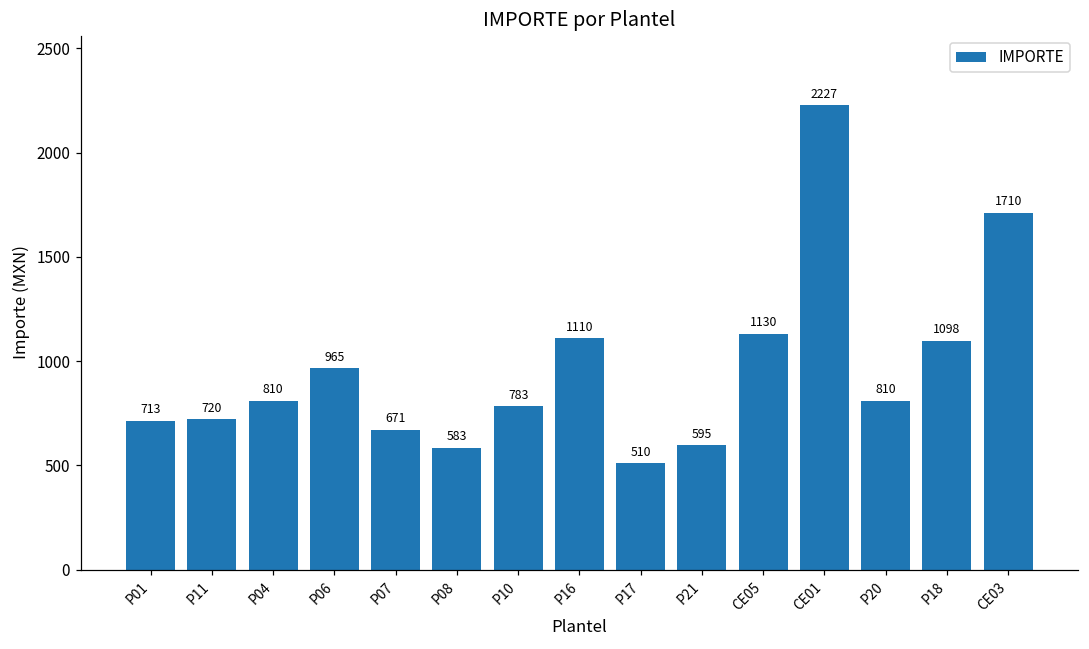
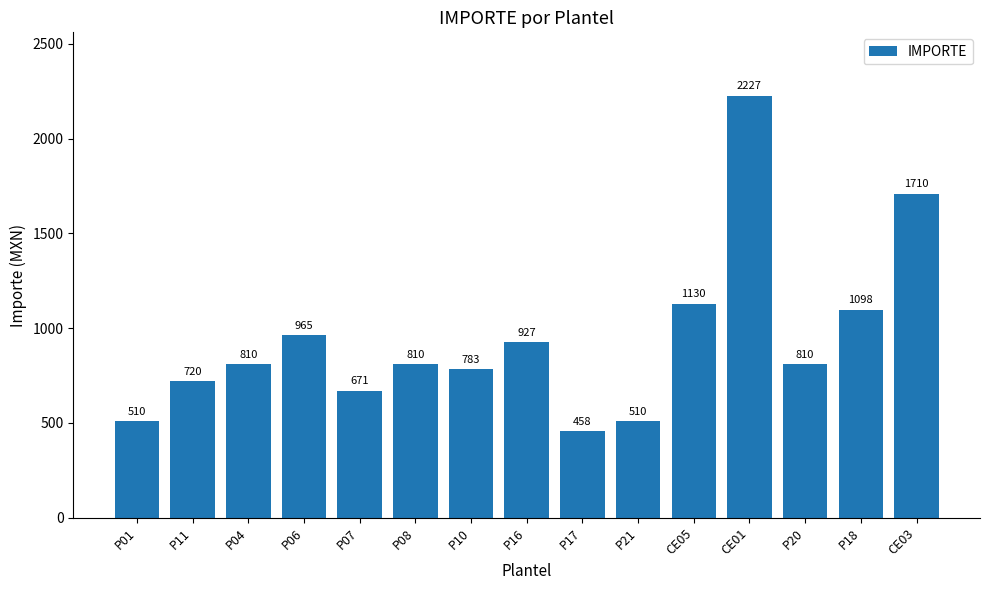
P01: 713 -> 510
P08: 583 -> 810
P16: 1110 -> 927
P17: 510 -> 458
P21: 595 -> 510
